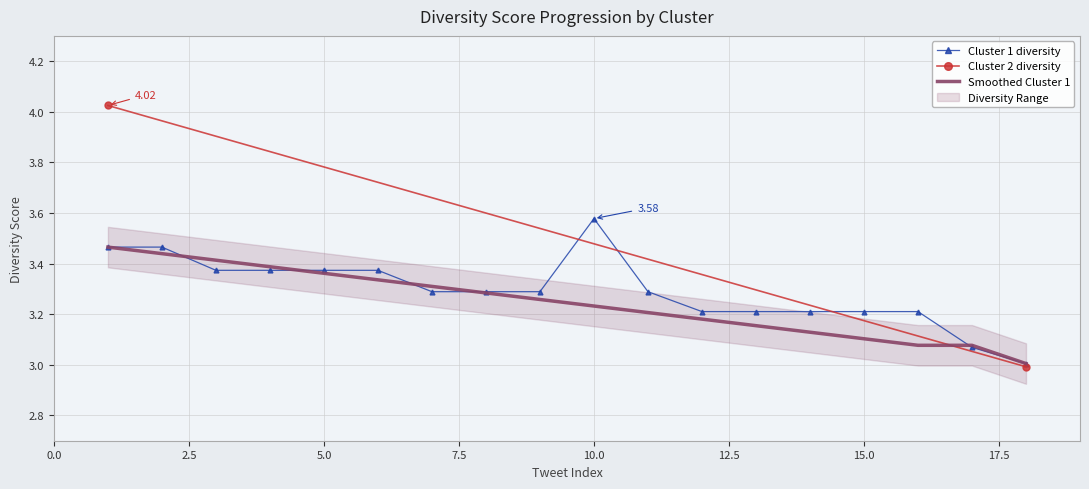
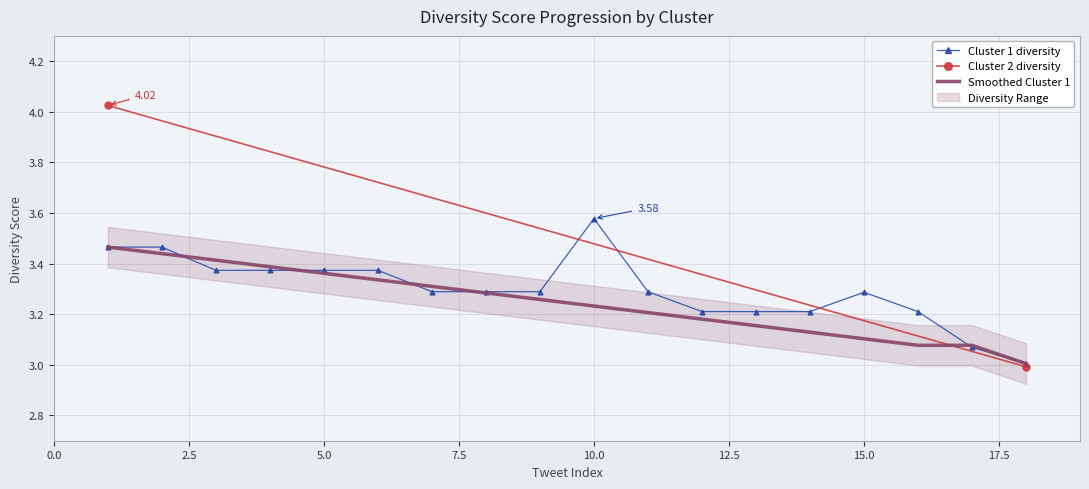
Cluster 1 diversity, 15.0: 3.21 -> 3.29
